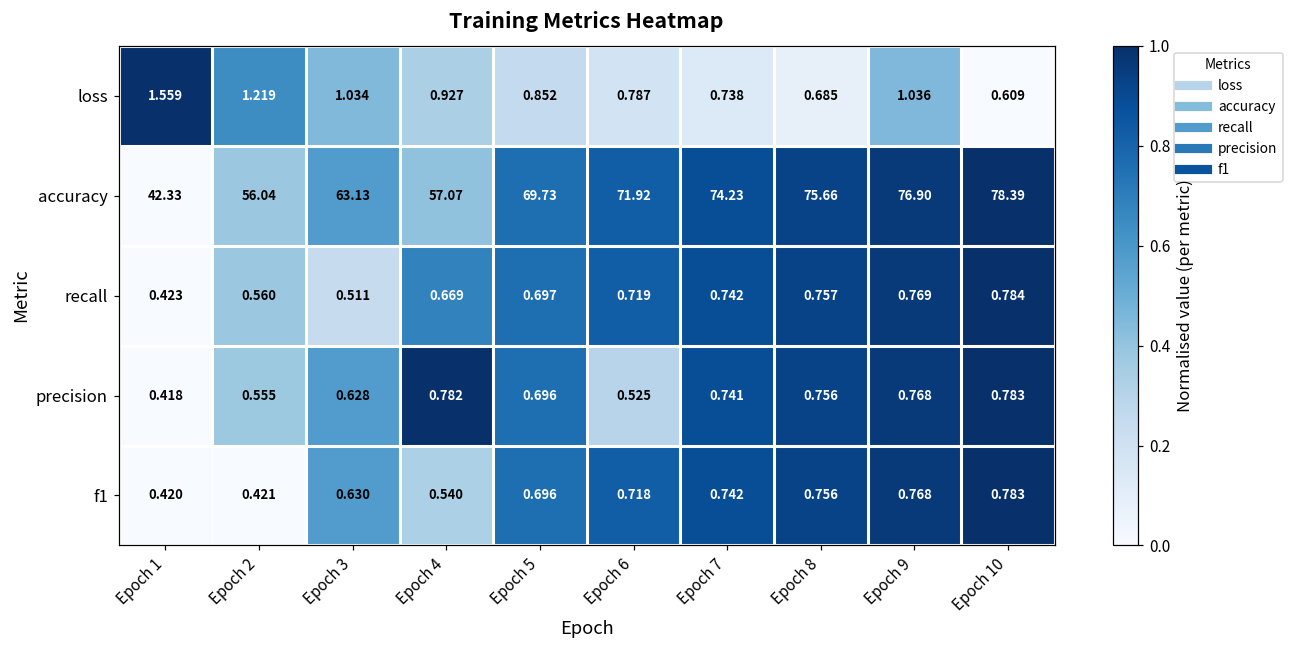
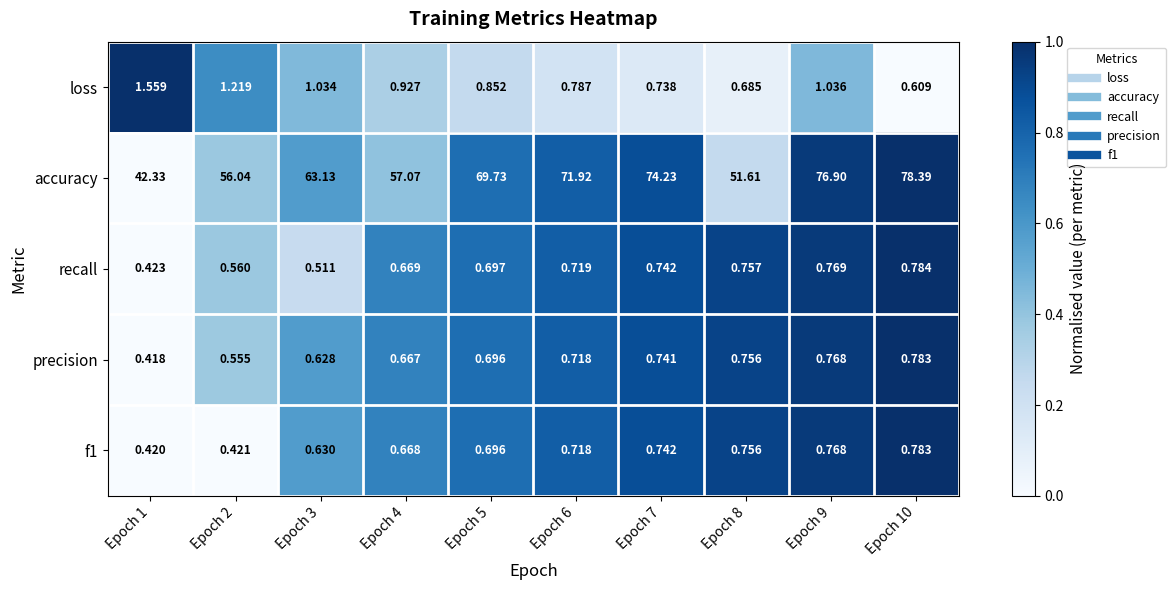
accuracy, Epoch 8: 75.66 -> 51.61
precision, Epoch 4: 0.782 -> 0.667
precision, Epoch 6: 0.525 -> 0.718
f1, Epoch 4: 0.540 -> 0.668
